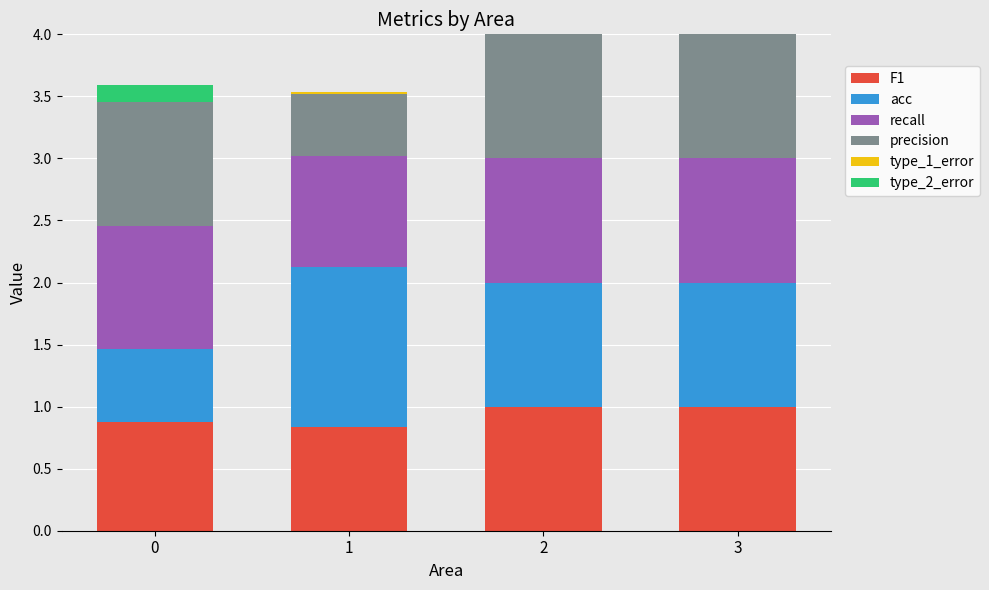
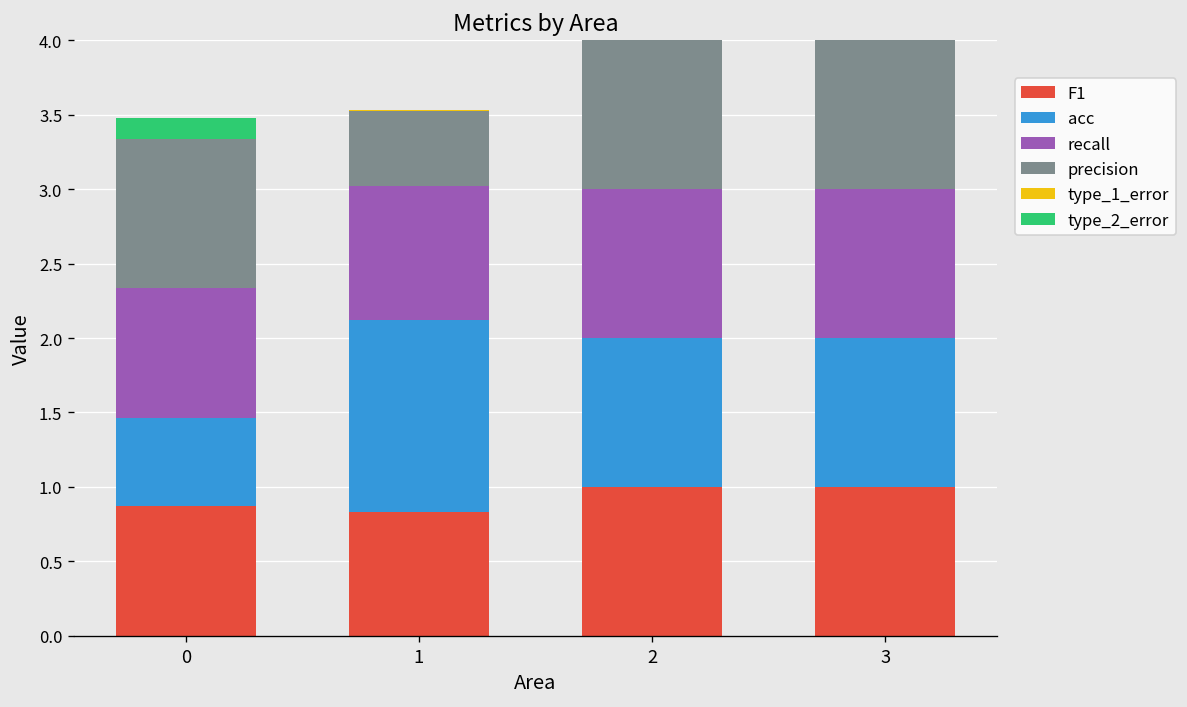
recall, 0: 0.99 -> 0.87
